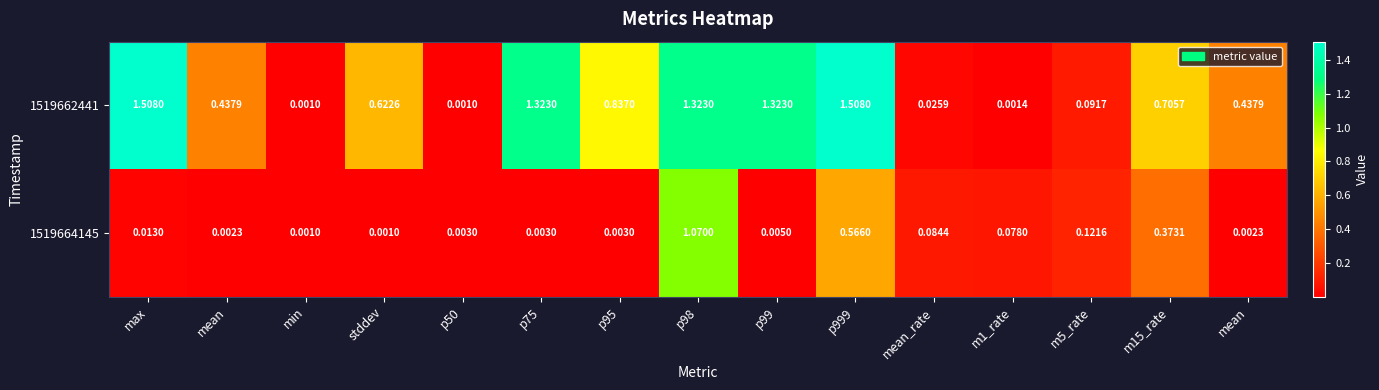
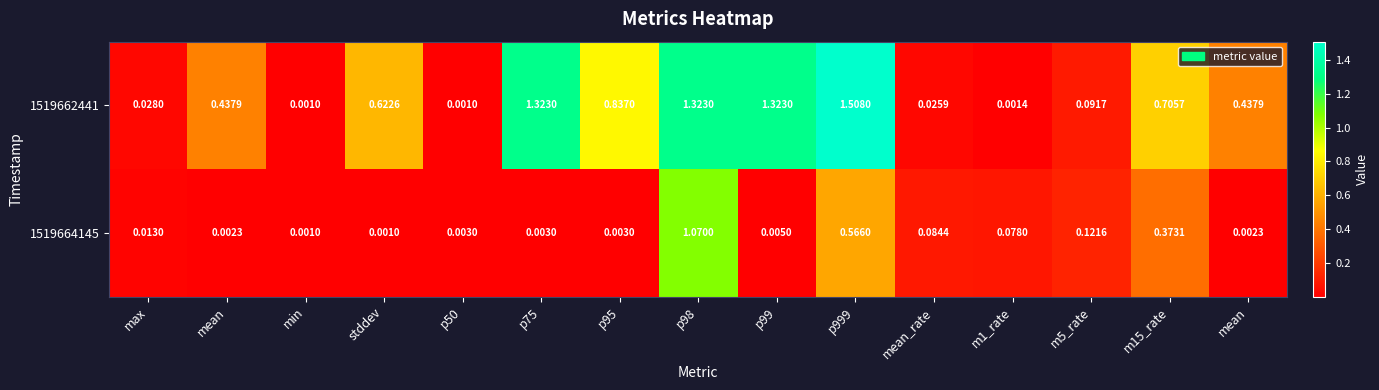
1519662441, max: 1.5080 -> 0.0280
